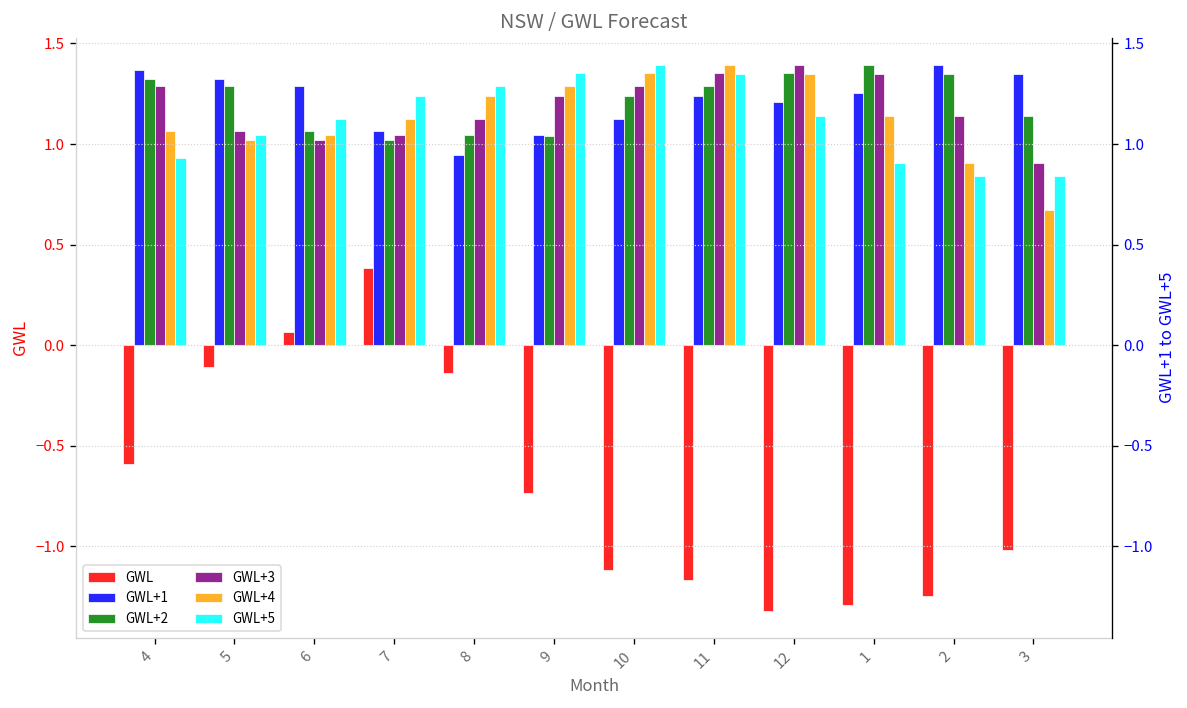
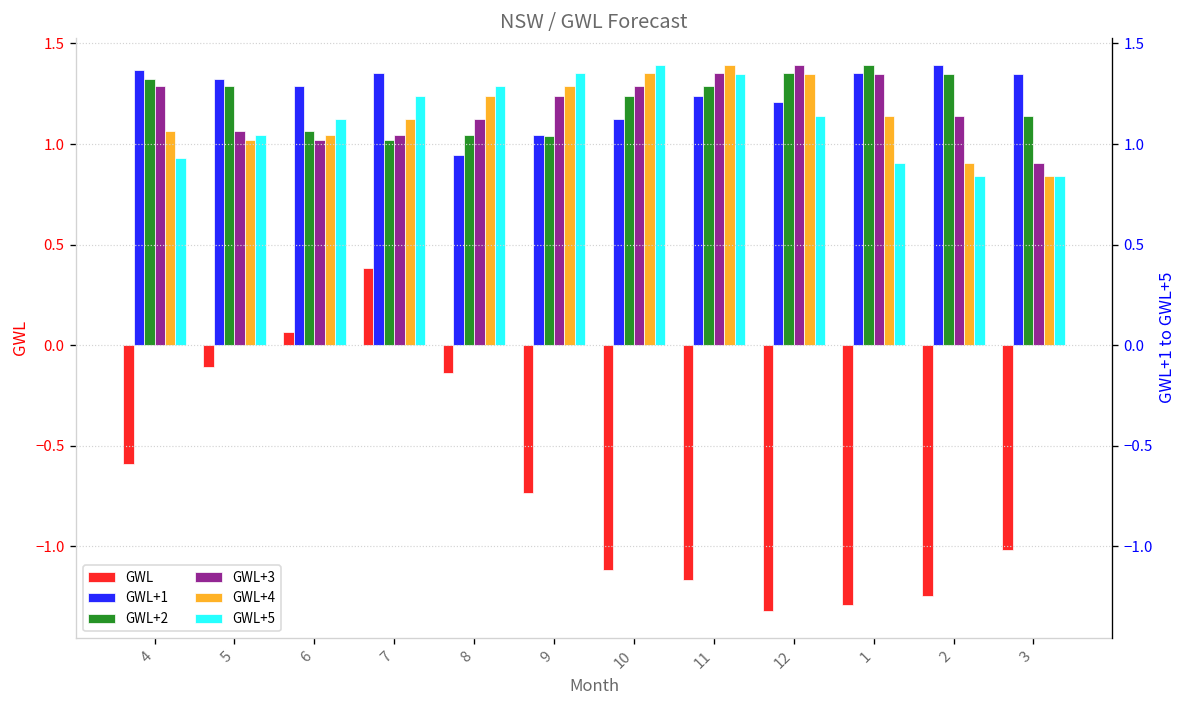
GWL+1, 7: 1.06 -> 1.35
GWL+1, 1: 1.25 -> 1.35
GWL+4, 3: 0.67 -> 0.84
